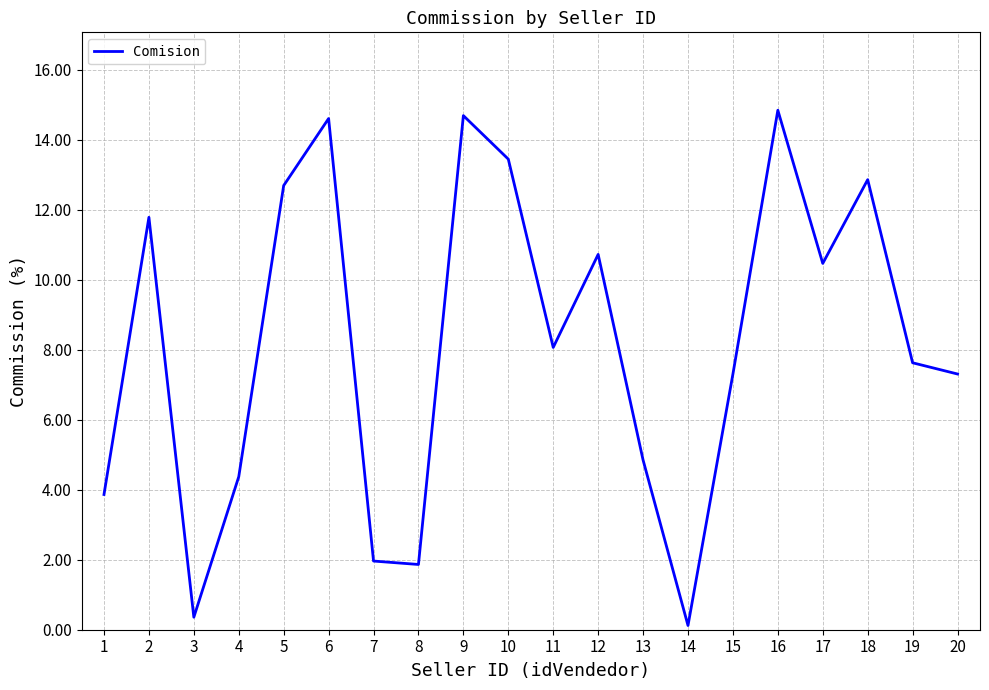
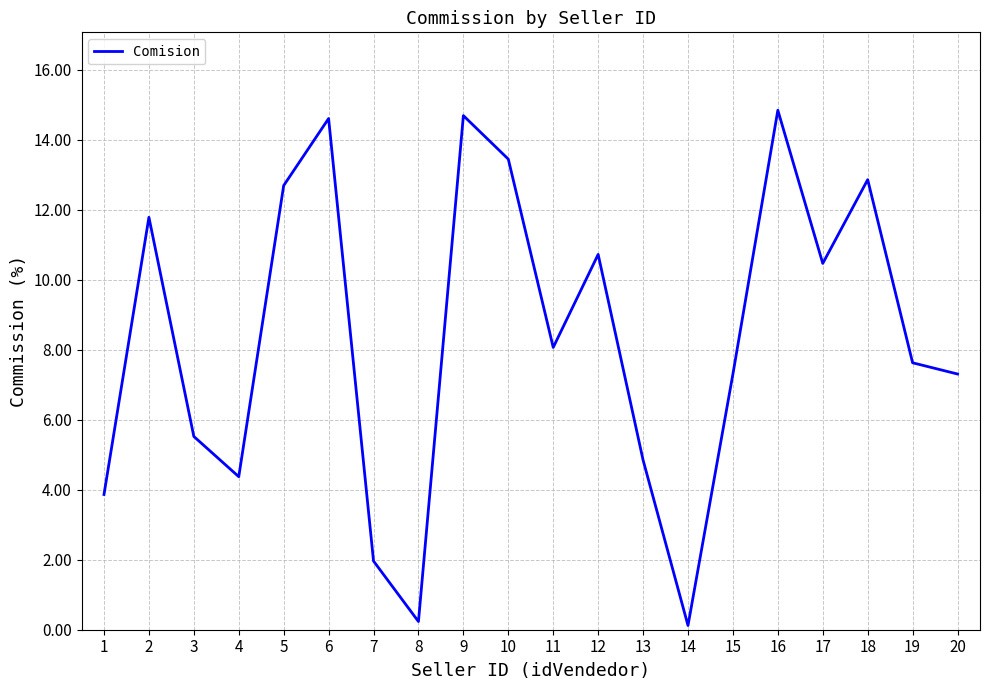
3: 0.4 -> 5.5
8: 1.9 -> 0.2
